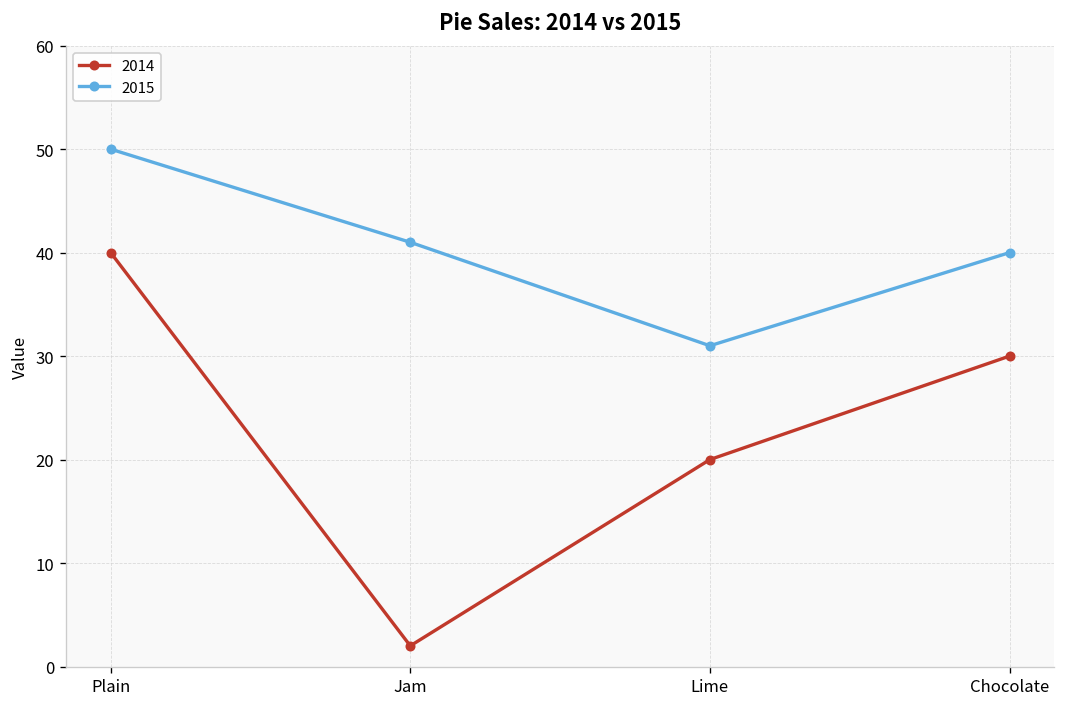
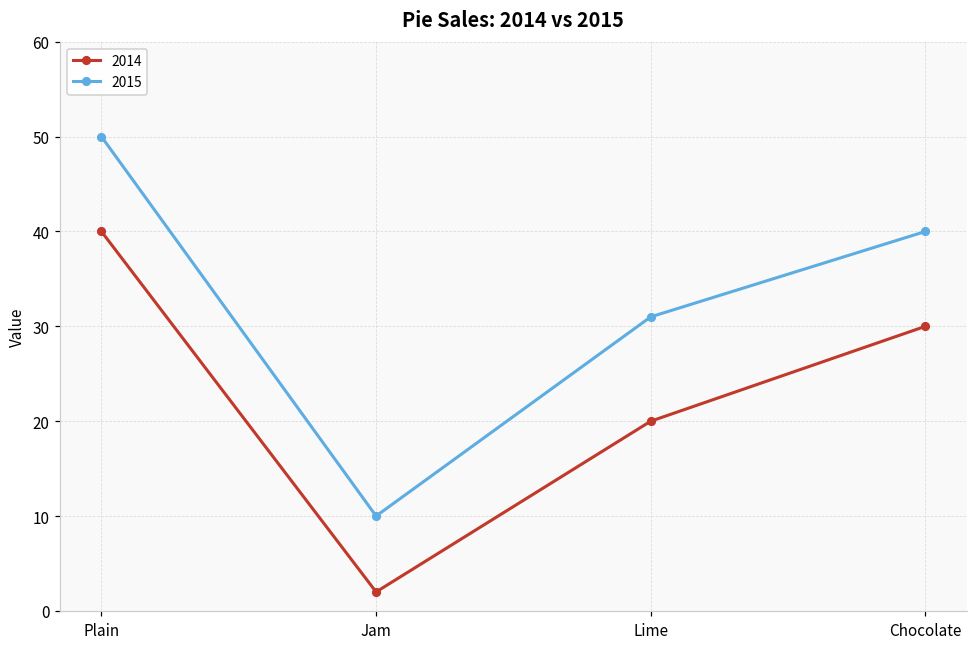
2015, Jam: 41 -> 10
